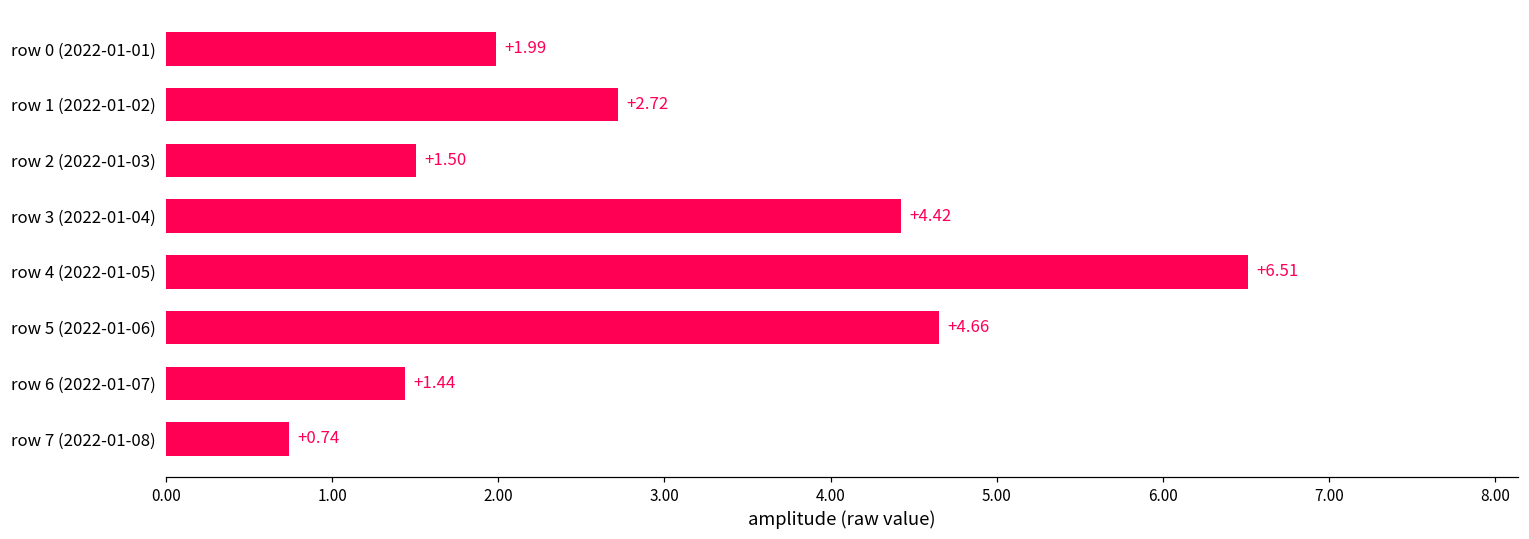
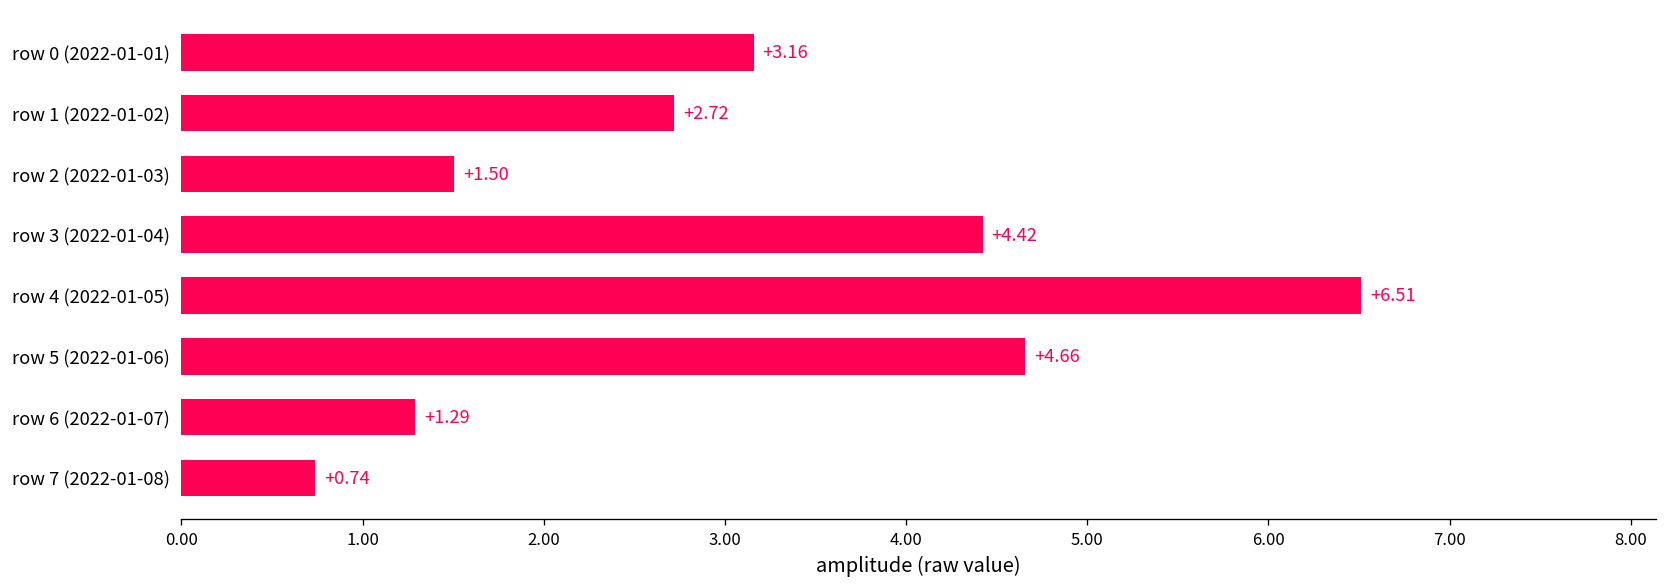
row 0 (2022-01-01): +1.99 -> +3.16
row 6 (2022-01-07): +1.44 -> +1.29
